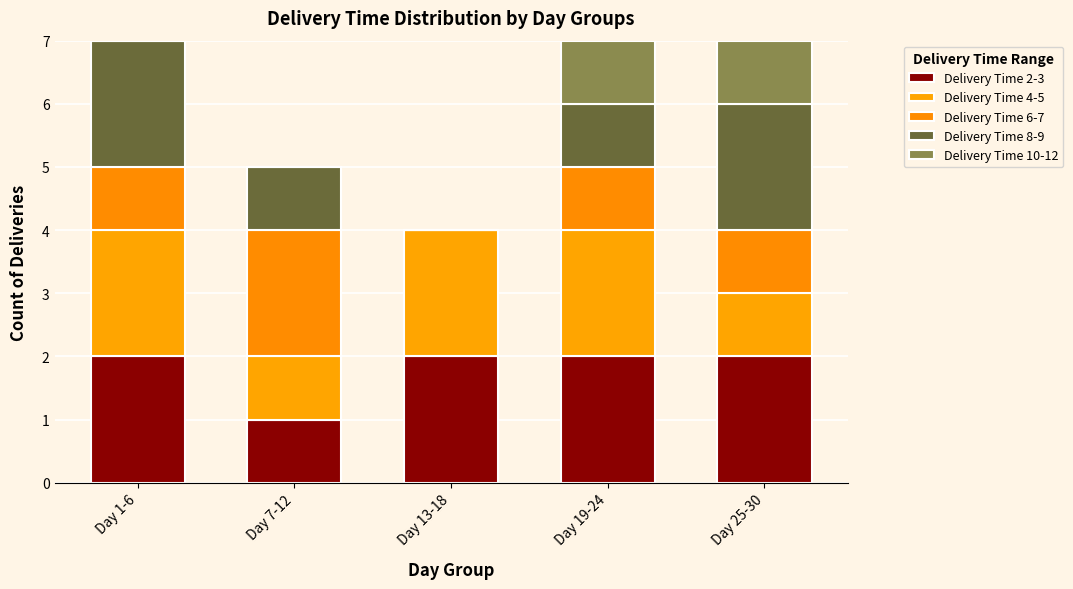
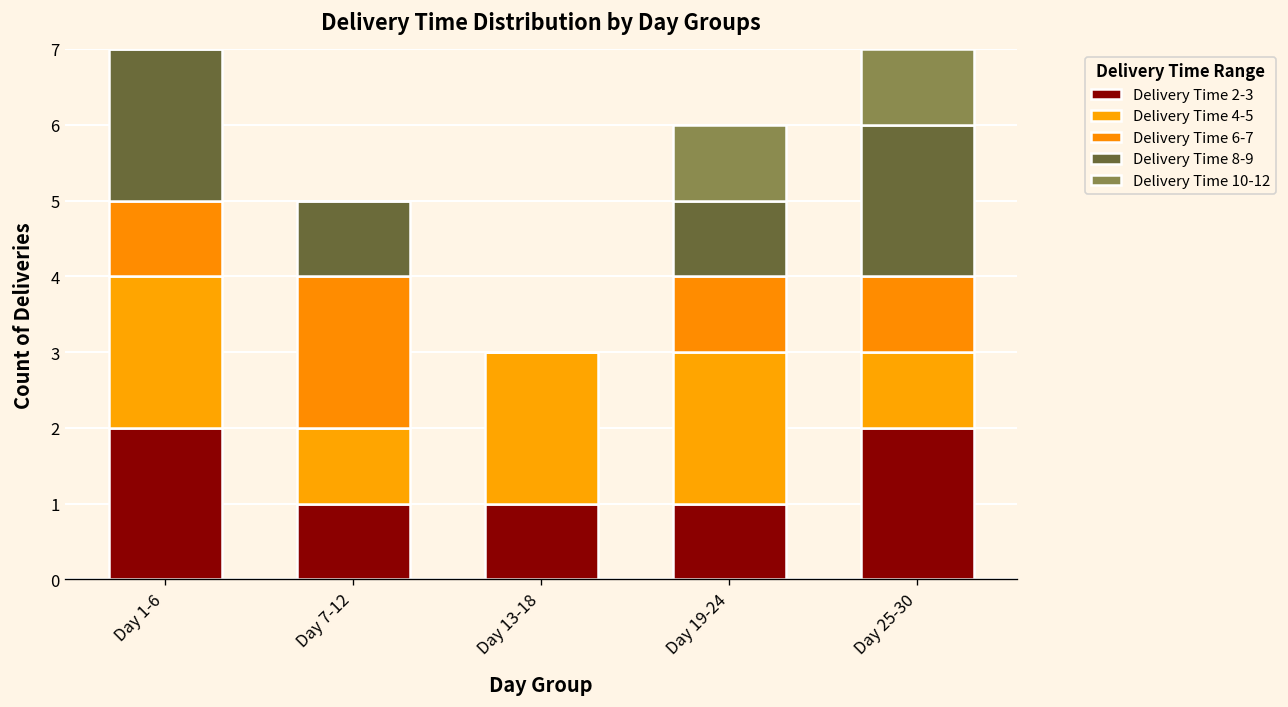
Delivery Time 2-3, Day 13-18: 2 -> 1
Delivery Time 2-3, Day 19-24: 2 -> 1
